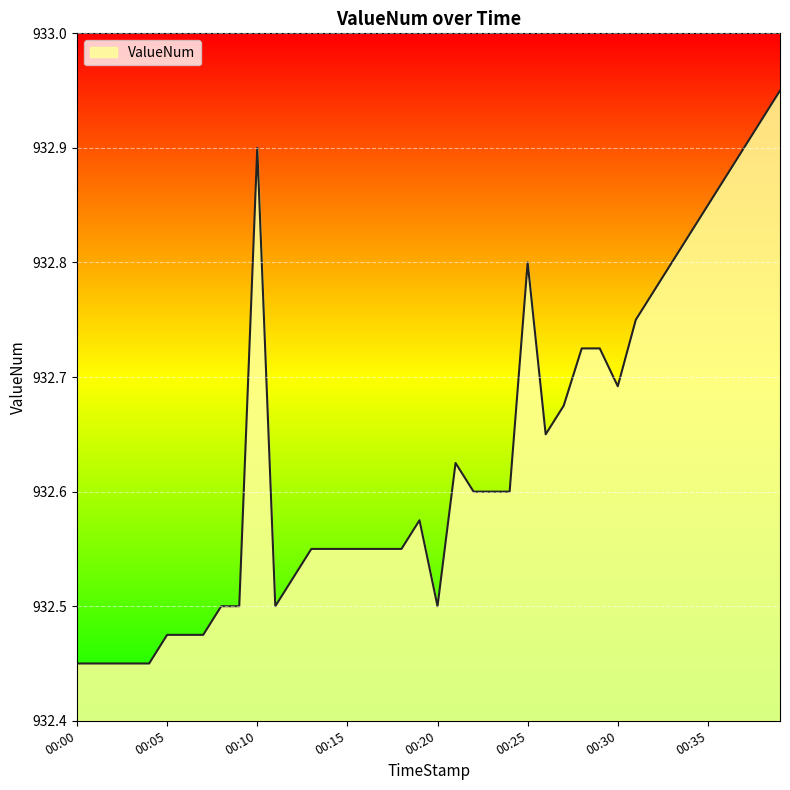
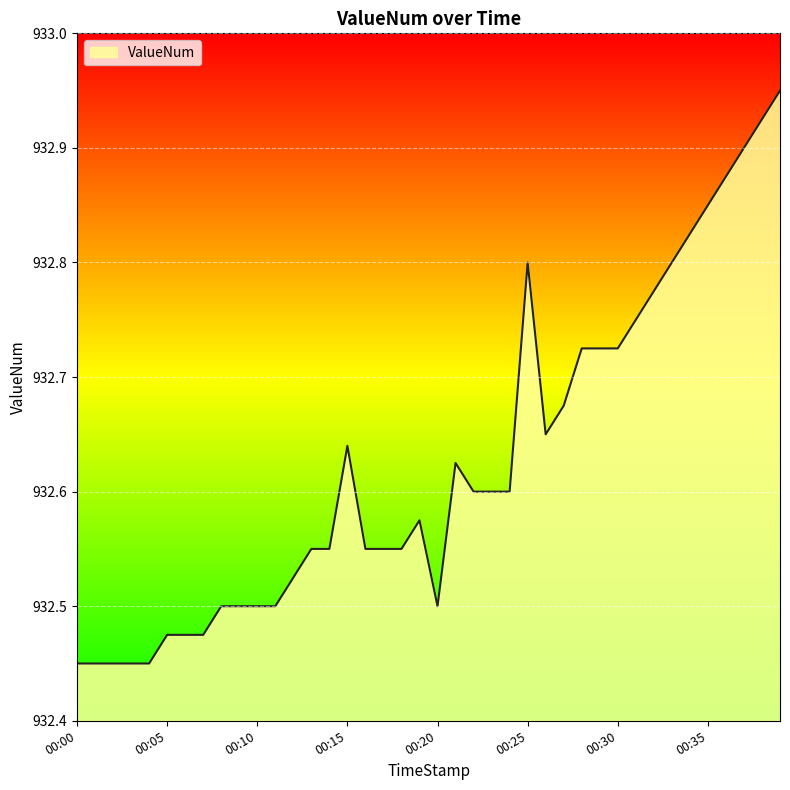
00:10: 932.9 -> 932.5
00:15: 932.55 -> 932.64
00:30: 932.692 -> 932.725
